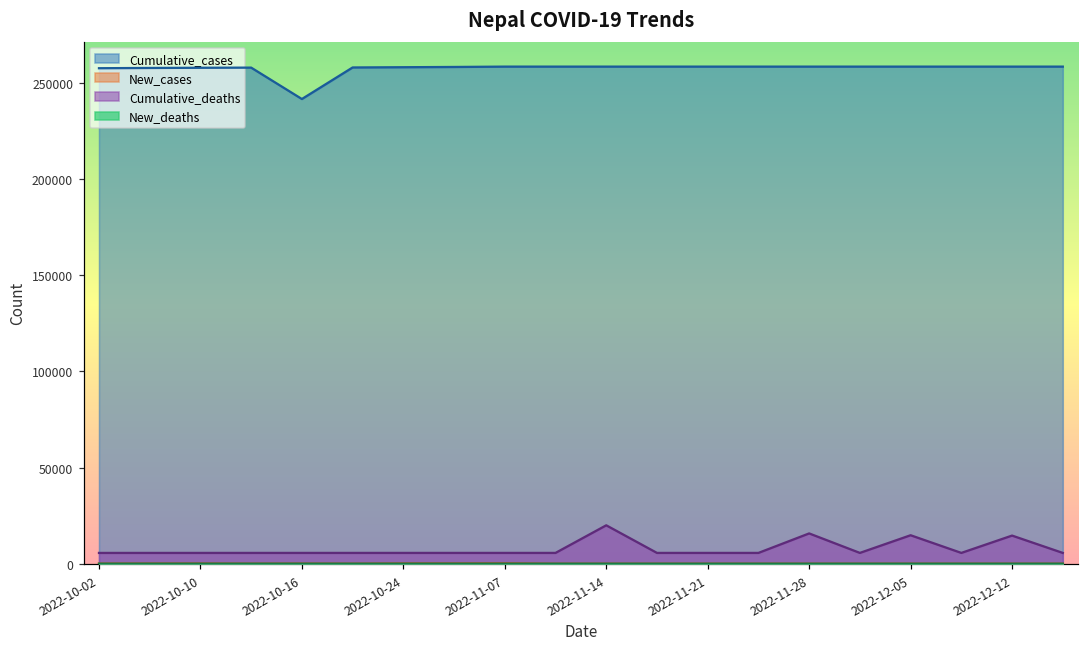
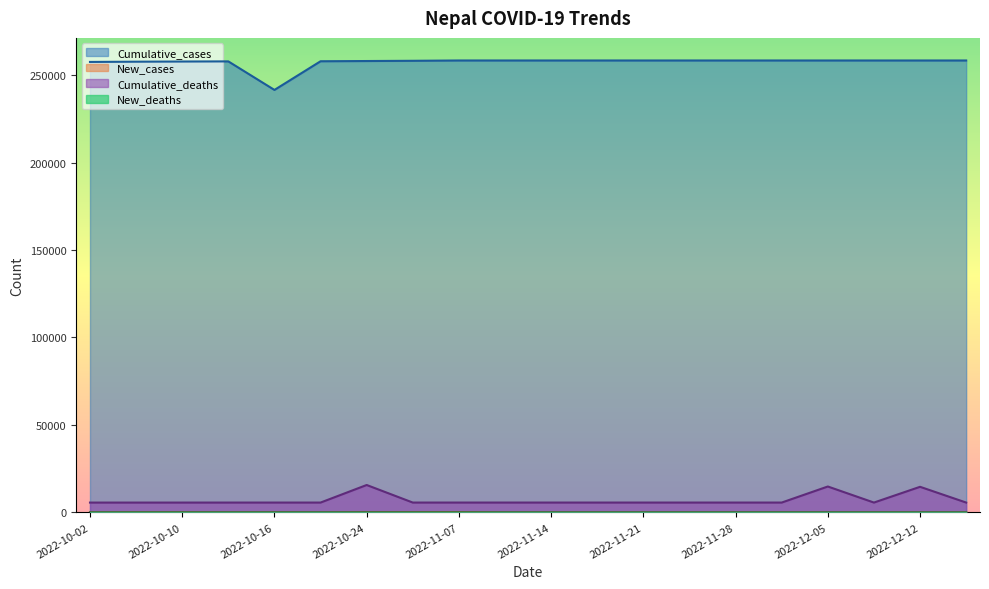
Cumulative_deaths, 2022-10-24: 6000 -> 16000
Cumulative_deaths, 2022-11-14: 20000 -> 6000
Cumulative_deaths, 2022-11-28: 16000 -> 6000
